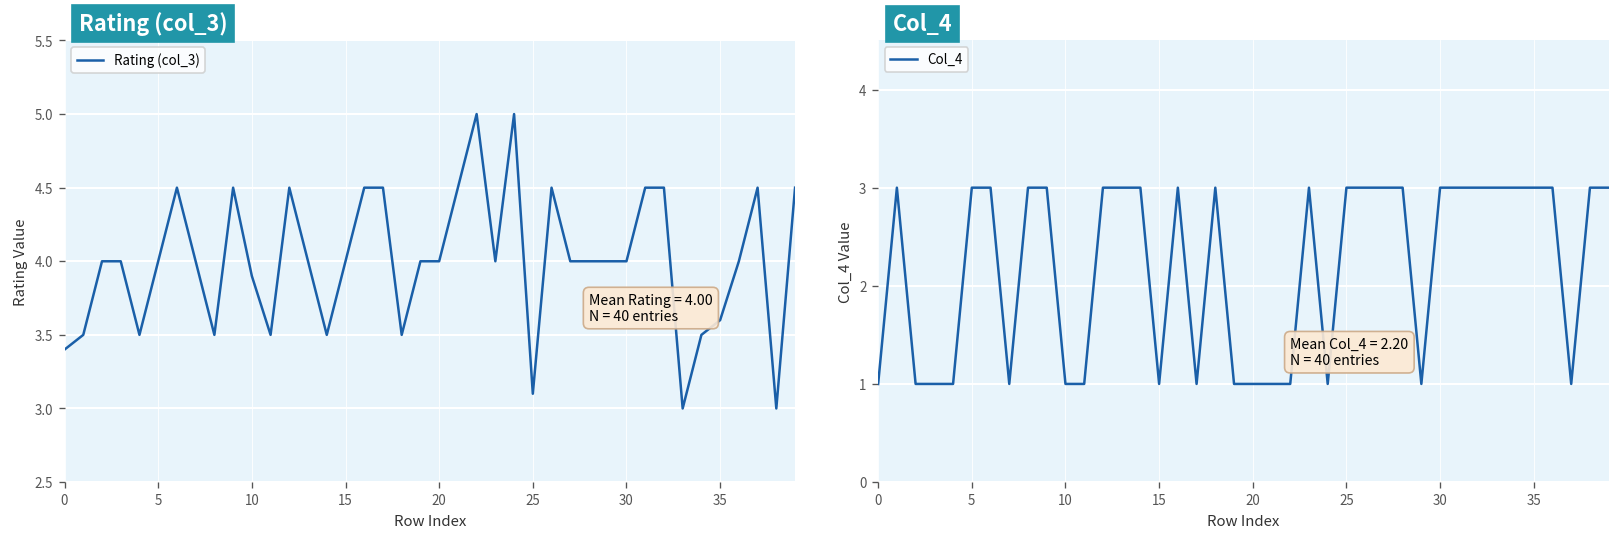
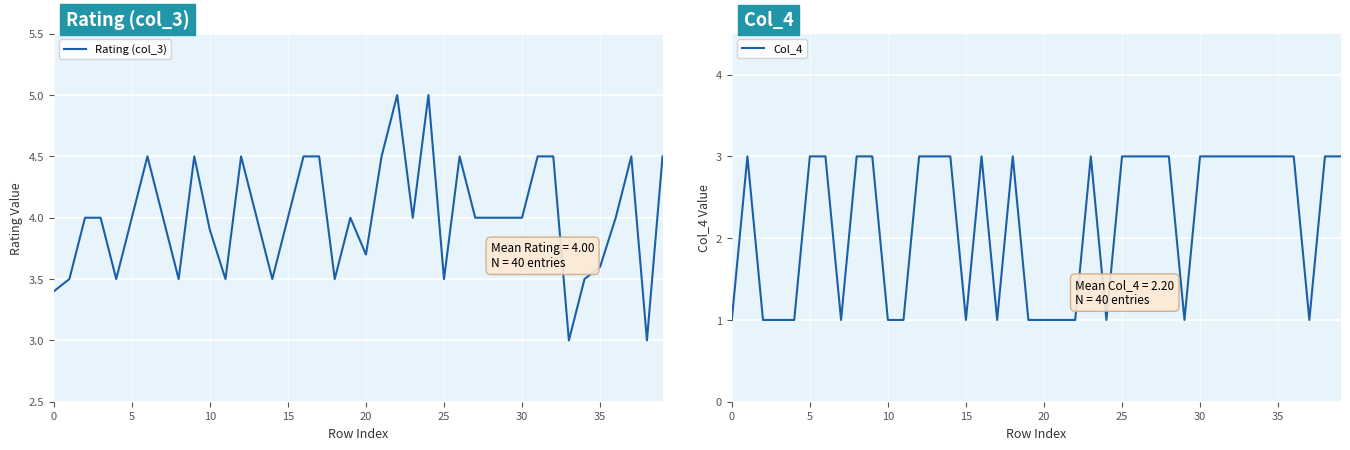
Rating (col_3), 20: 4.0 -> 3.7
Rating (col_3), 25: 3.1 -> 3.5
